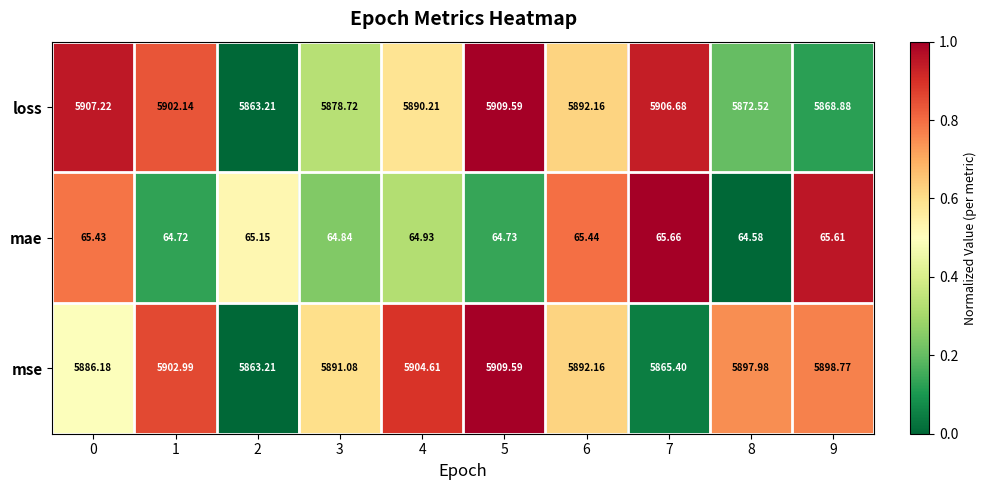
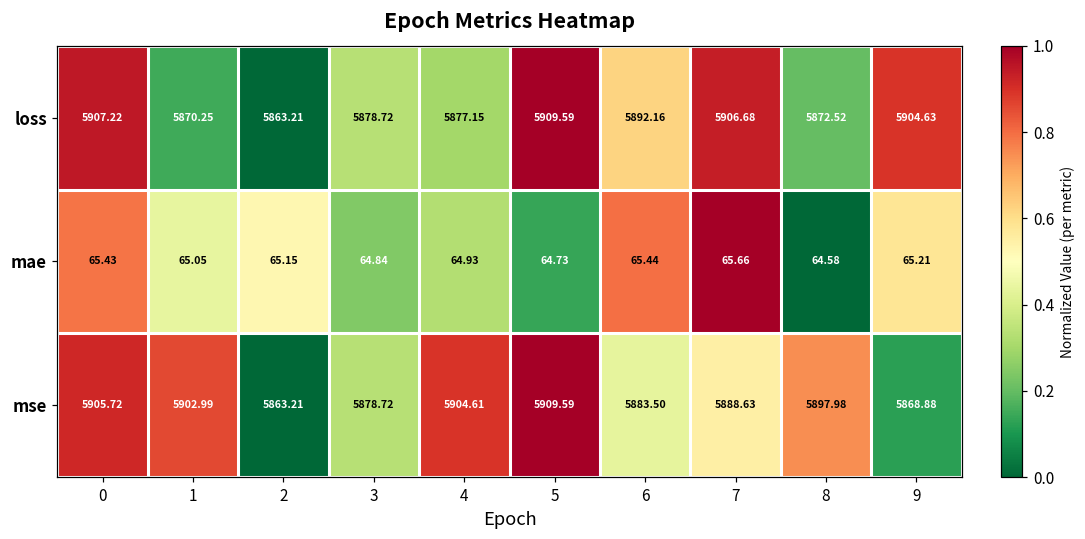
loss, 1: 5902.14 -> 5870.25
loss, 4: 5890.21 -> 5877.15
loss, 9: 5868.88 -> 5904.63
mae, 1: 64.72 -> 65.05
mae, 9: 65.61 -> 65.21
mse, 0: 5886.18 -> 5905.72
mse, 3: 5891.08 -> 5878.72
mse, 6: 5892.16 -> 5883.50
mse, 7: 5865.40 -> 5888.63
mse, 9: 5898.77 -> 5868.88
